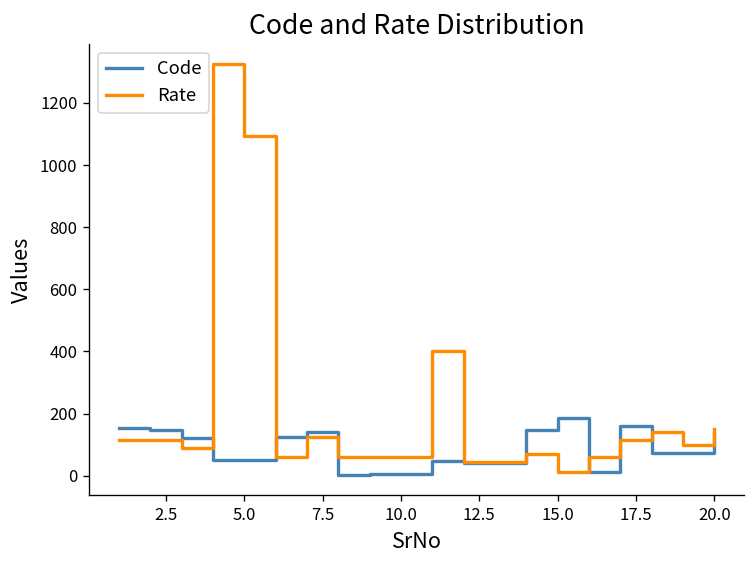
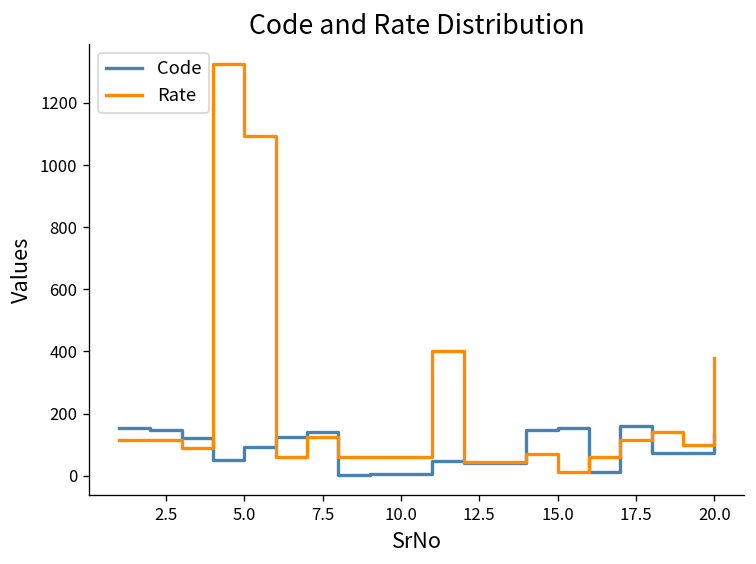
Code, 5.0: 50 -> 90
Code, 15.0: 190 -> 150
Rate, 20.0: 150 -> 380
